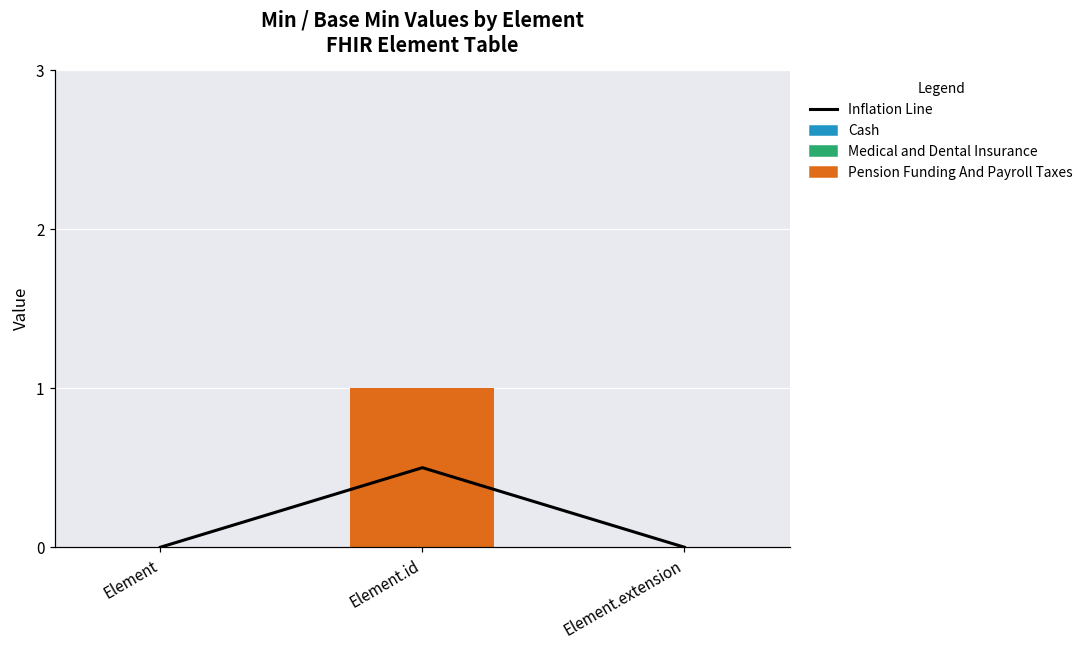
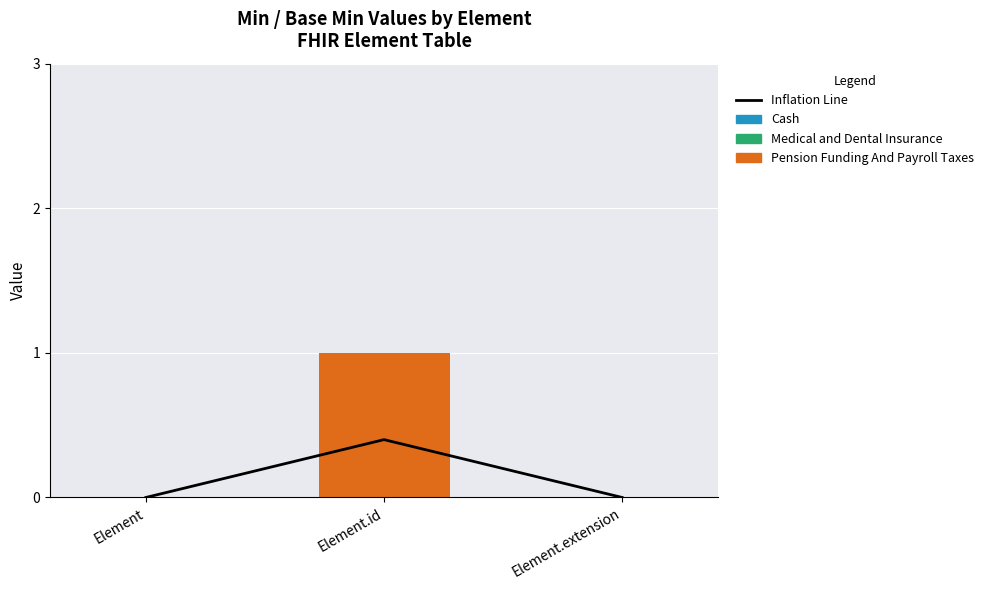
Inflation Line, Element.id: 0.5 -> 0.4
